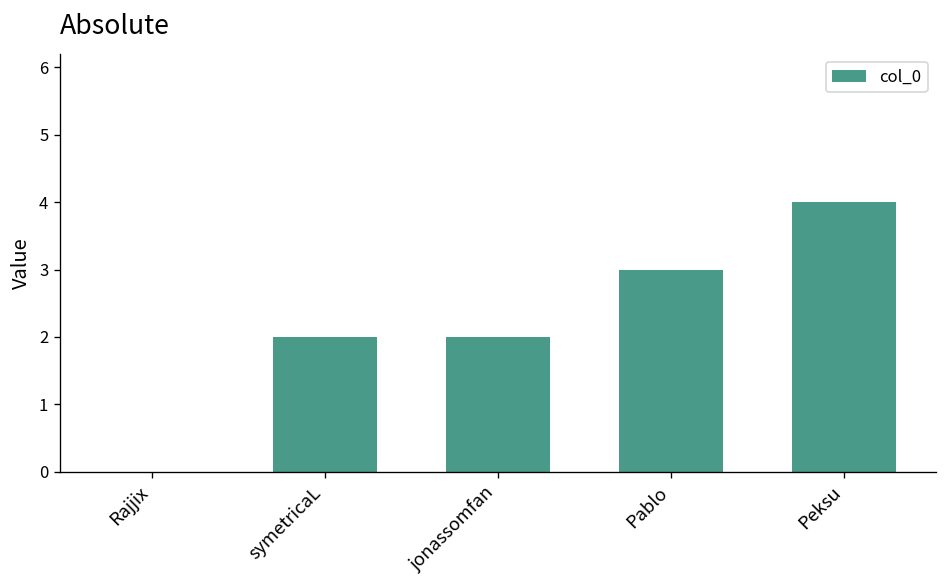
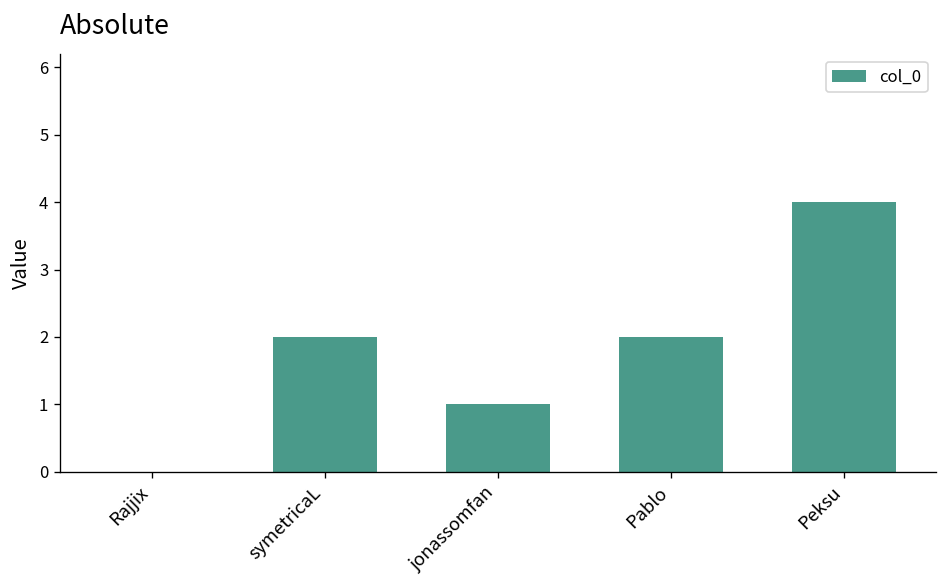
jonassomfan: 2 -> 1
Pablo: 3 -> 2
